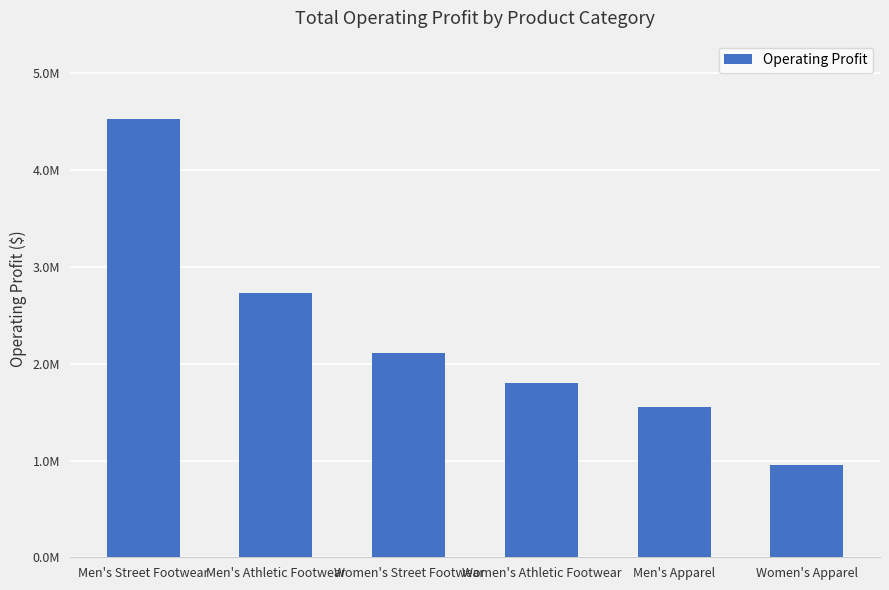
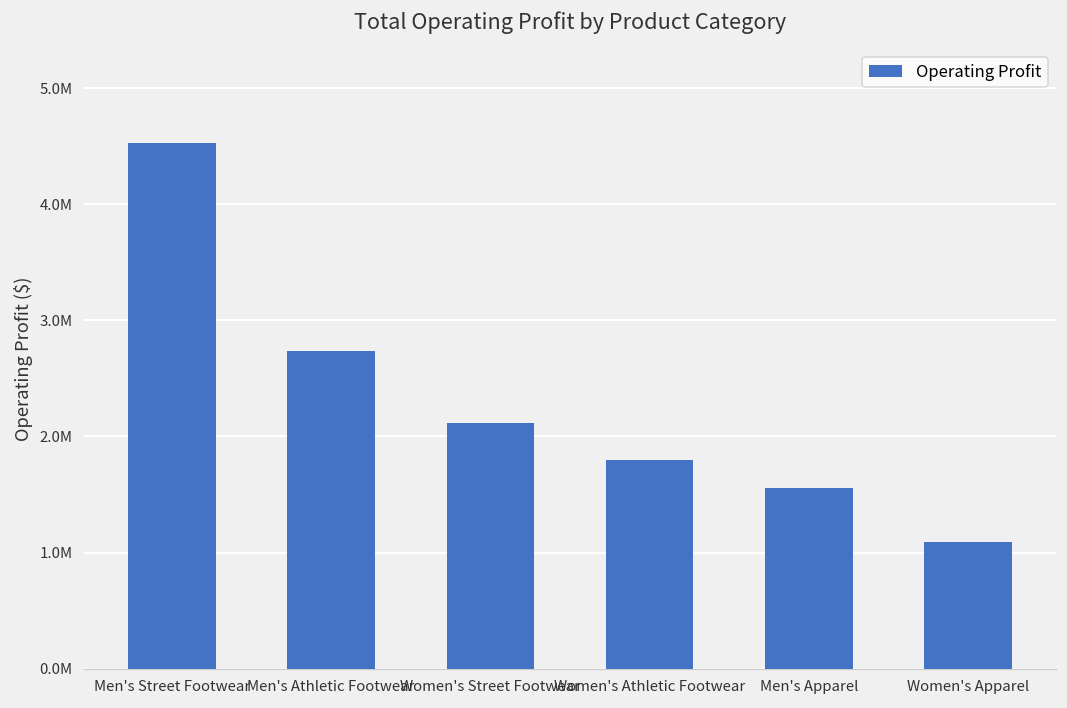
Women's Apparel: 1000000 -> 1100000
